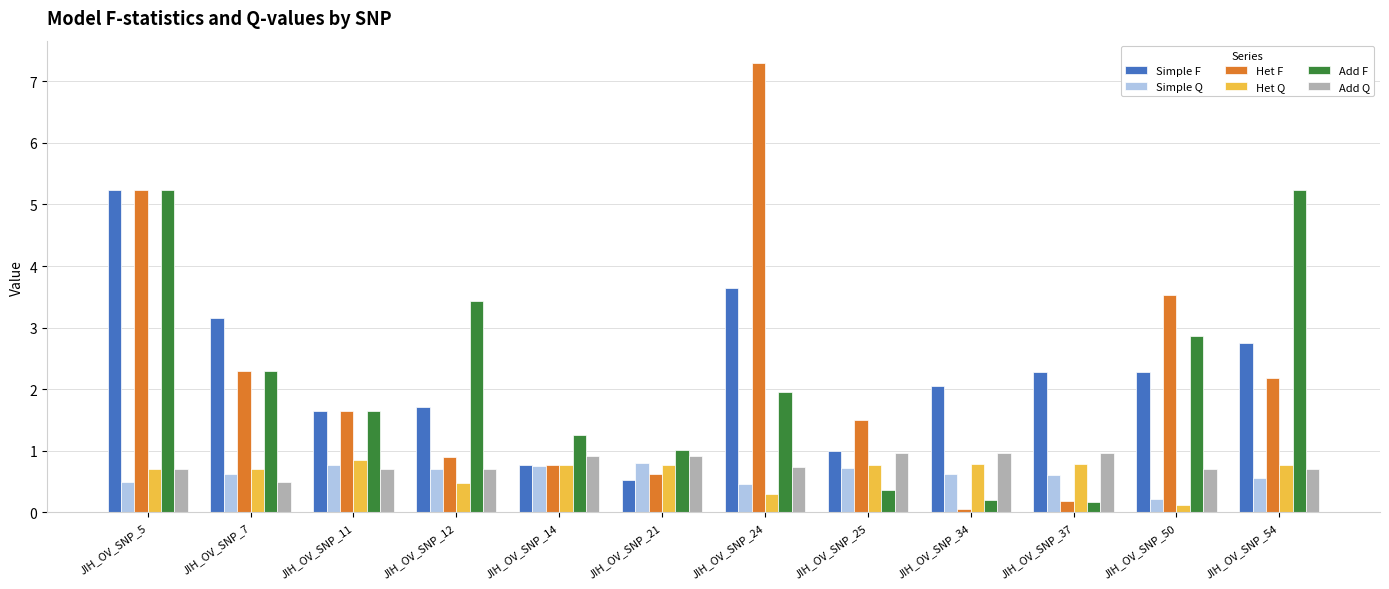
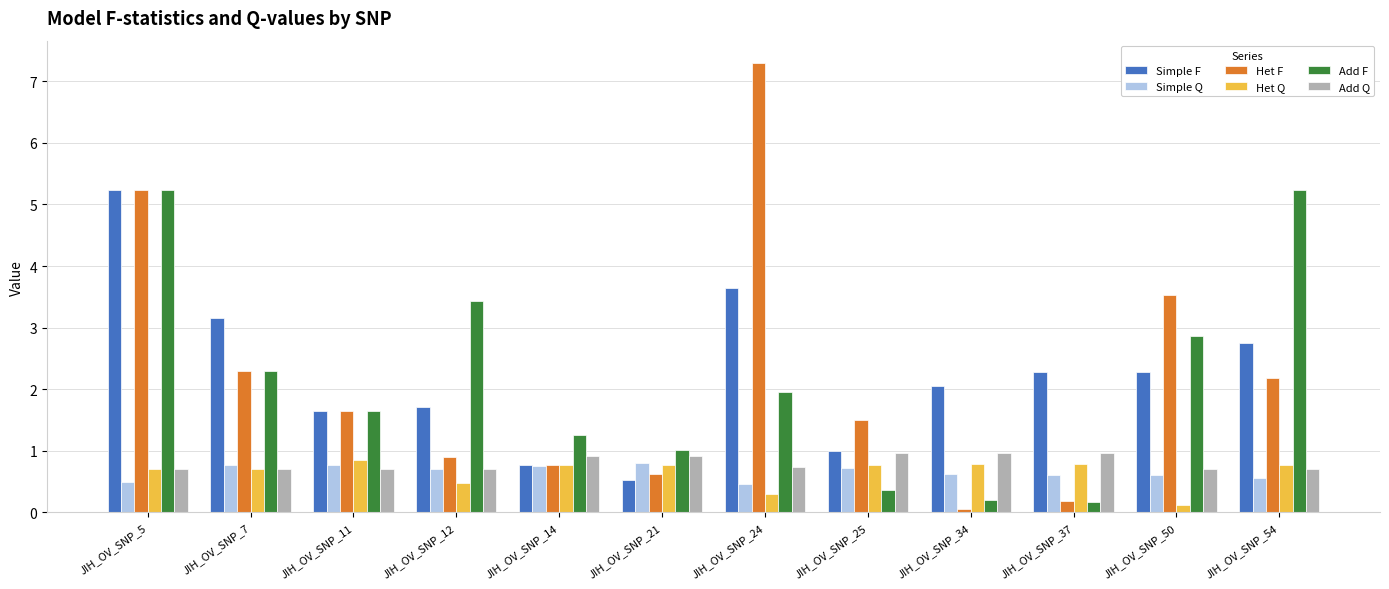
Simple Q, JIH_OV_SNP_7: 0.6 -> 0.8
Add Q, JIH_OV_SNP_7: 0.5 -> 0.7
Simple Q, JIH_OV_SNP_50: 0.2 -> 0.6
